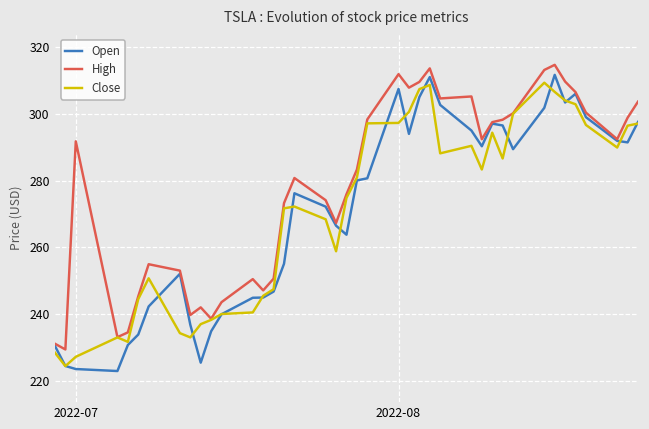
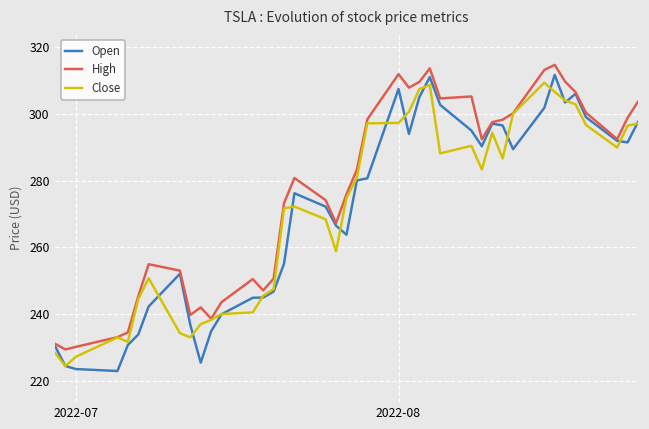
High, 2022-07: 292 -> 230
